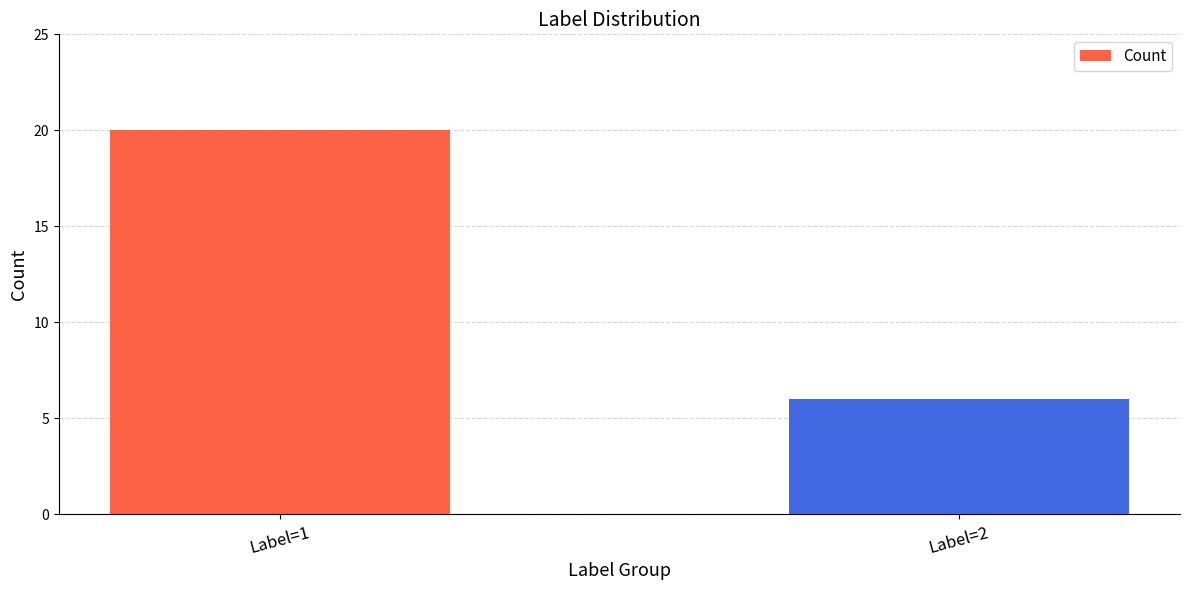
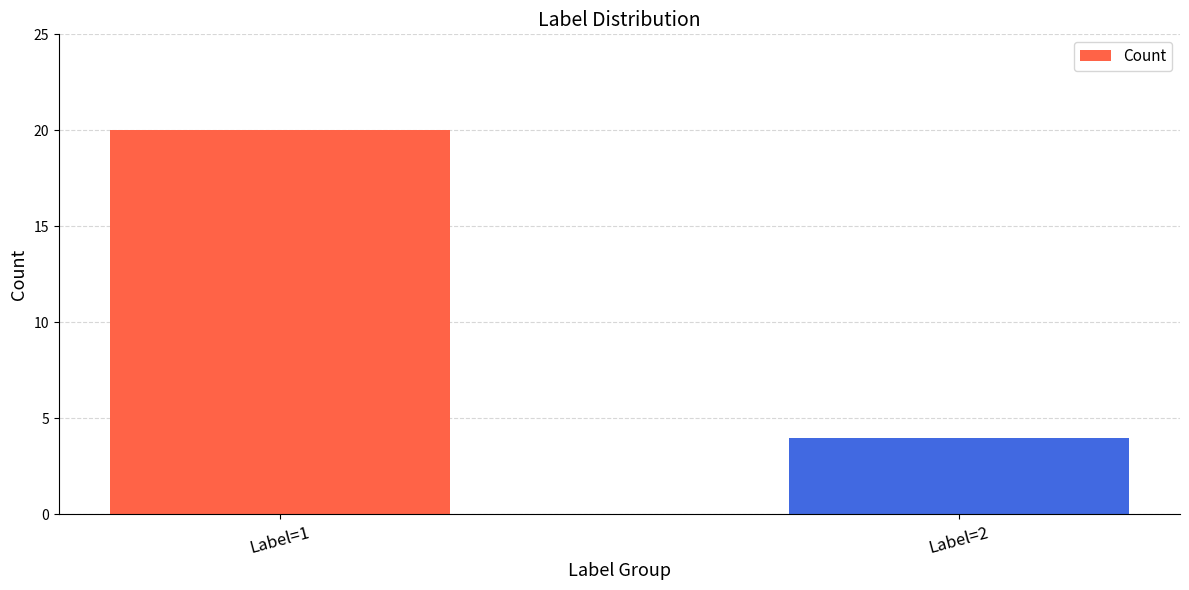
Label=2: 6 -> 4
